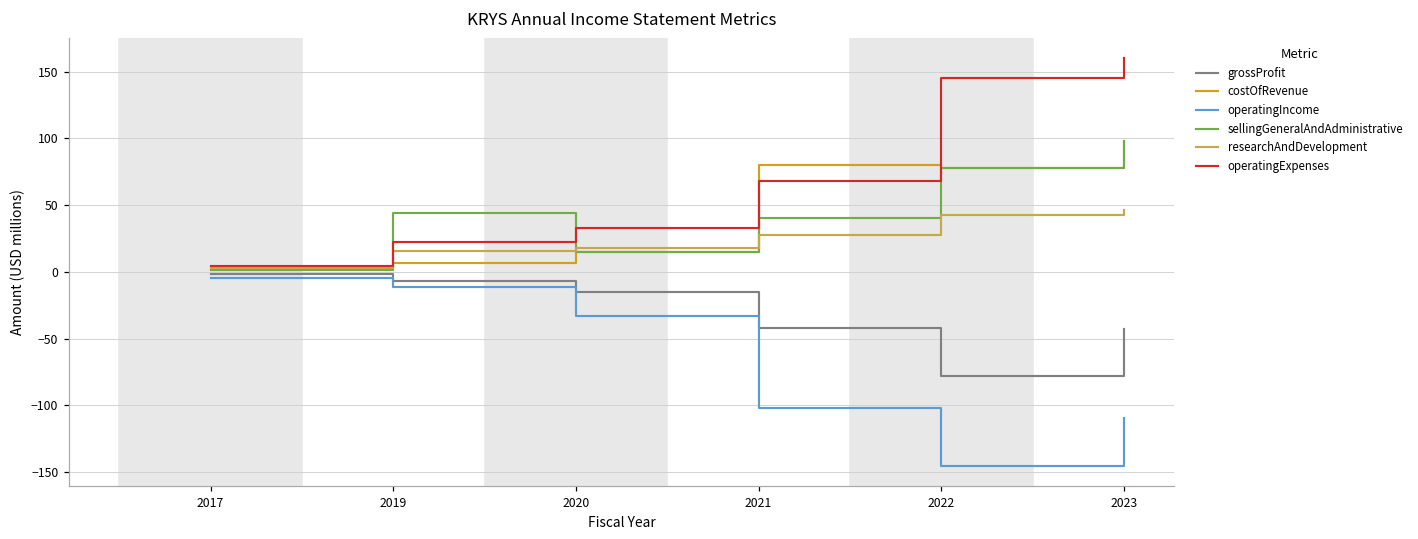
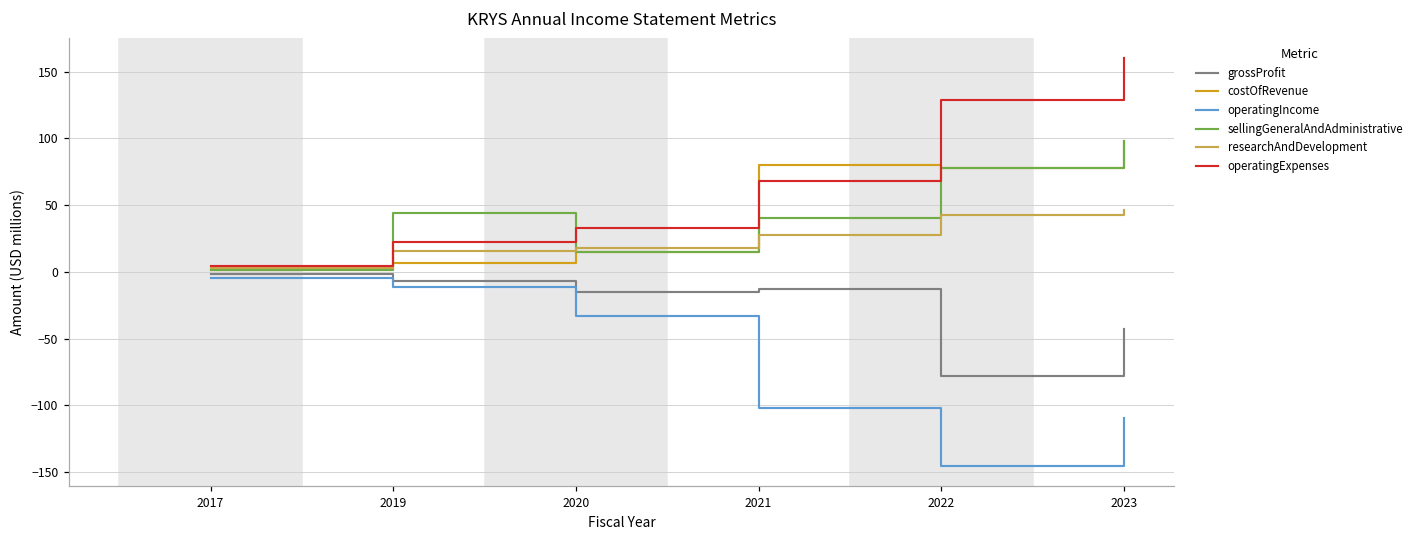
grossProfit, 2021: -42 -> -13
operatingExpenses, 2022: 145 -> 129
